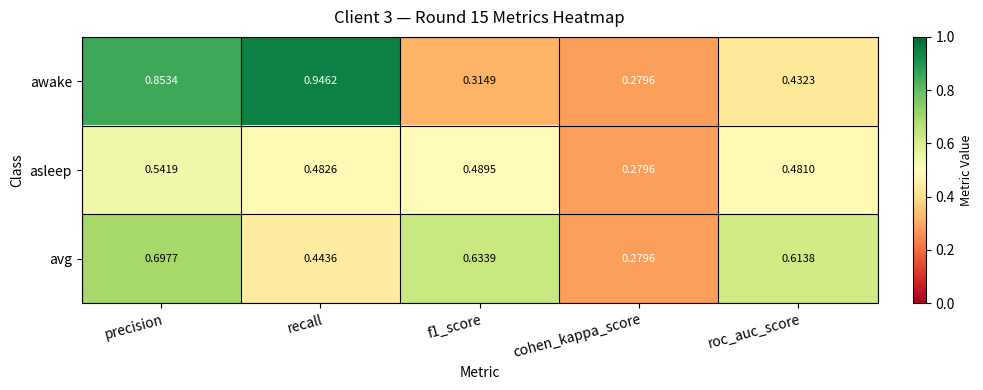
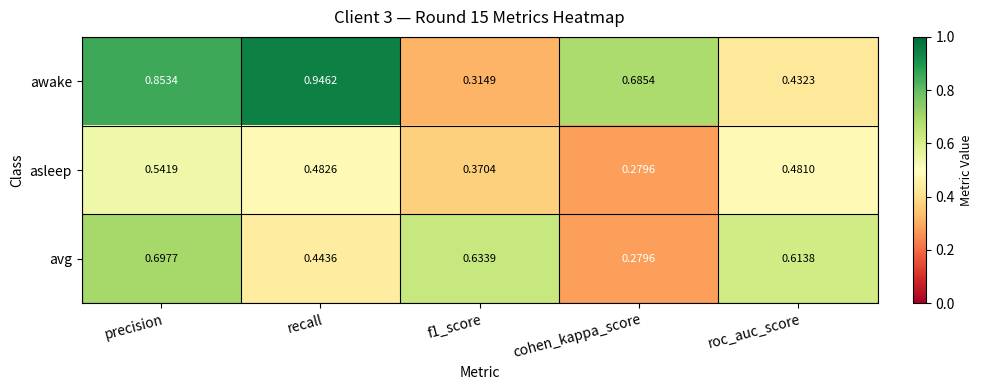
awake, cohen_kappa_score: 0.2796 -> 0.6854
asleep, f1_score: 0.4895 -> 0.3704
